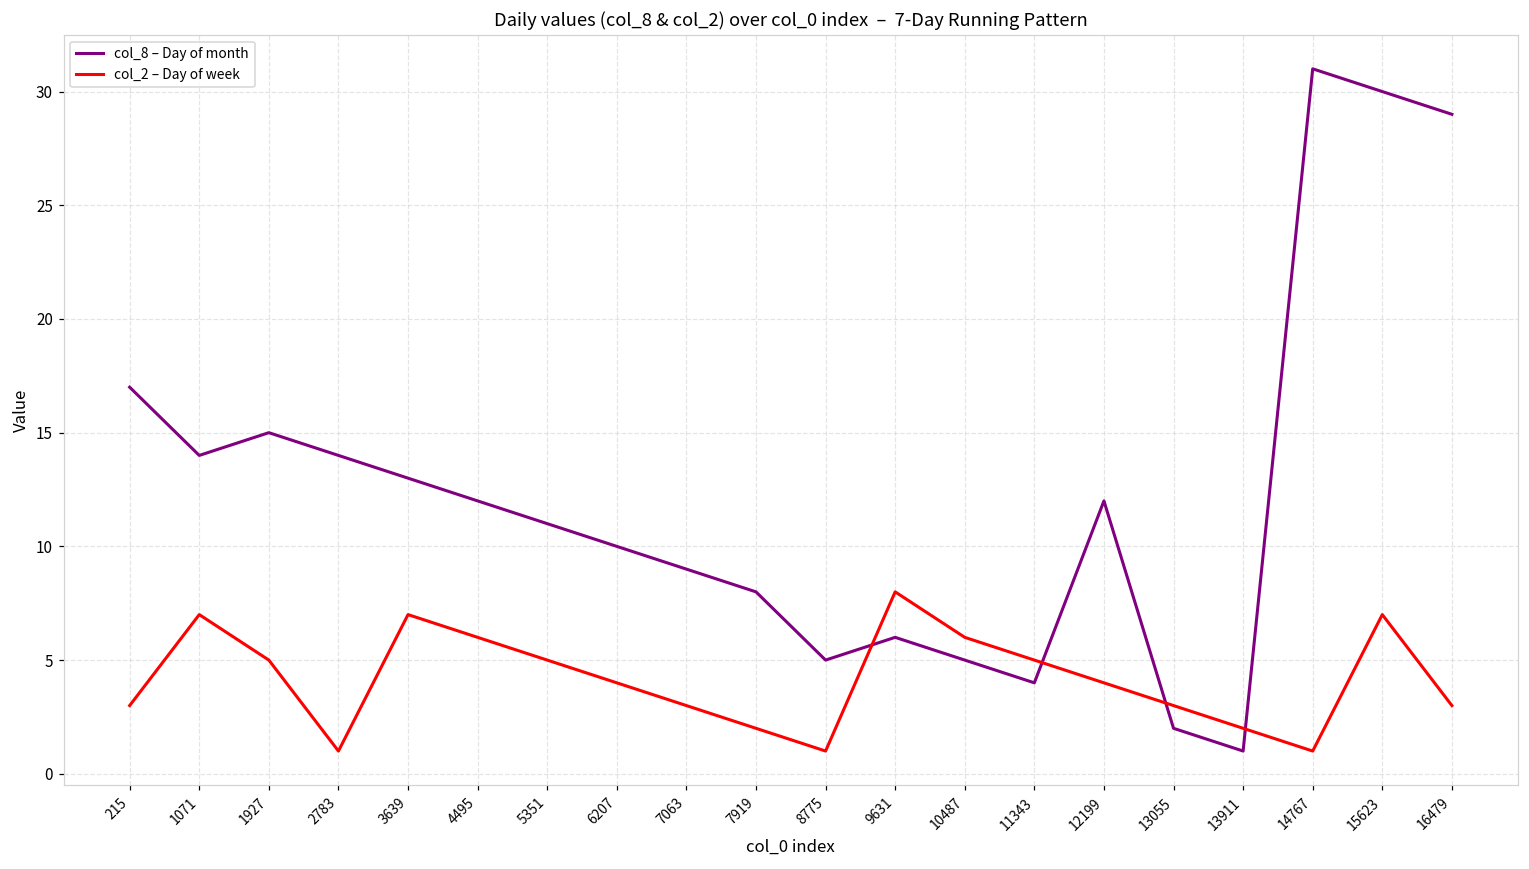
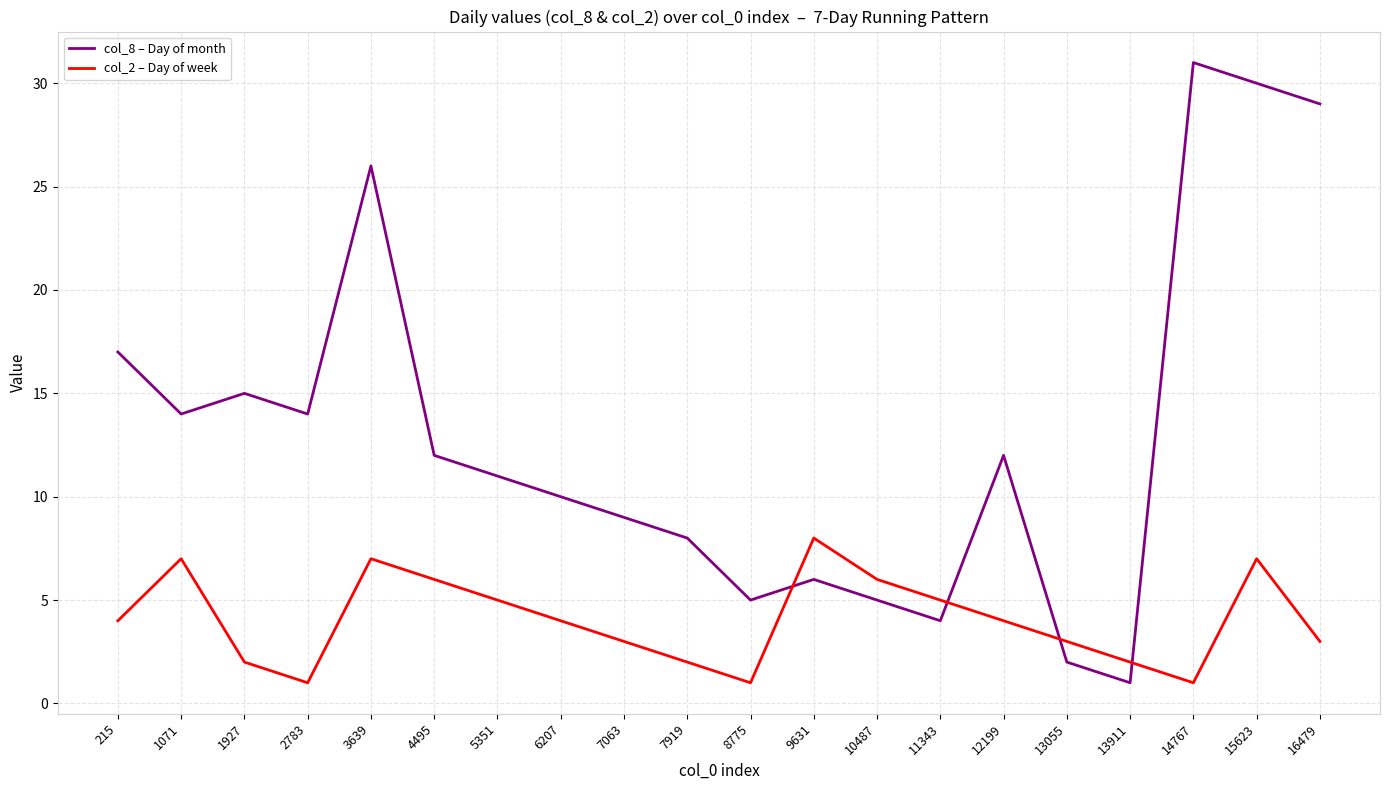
col_2 – Day of week, 215: 3 -> 4
col_2 – Day of week, 1927: 5 -> 2
col_8 – Day of month, 3639: 13 -> 26
